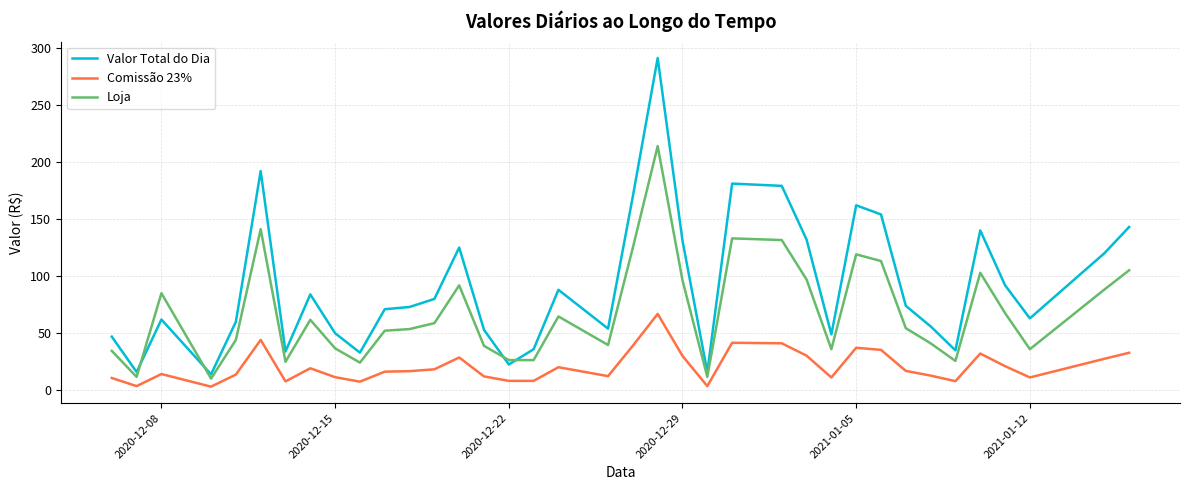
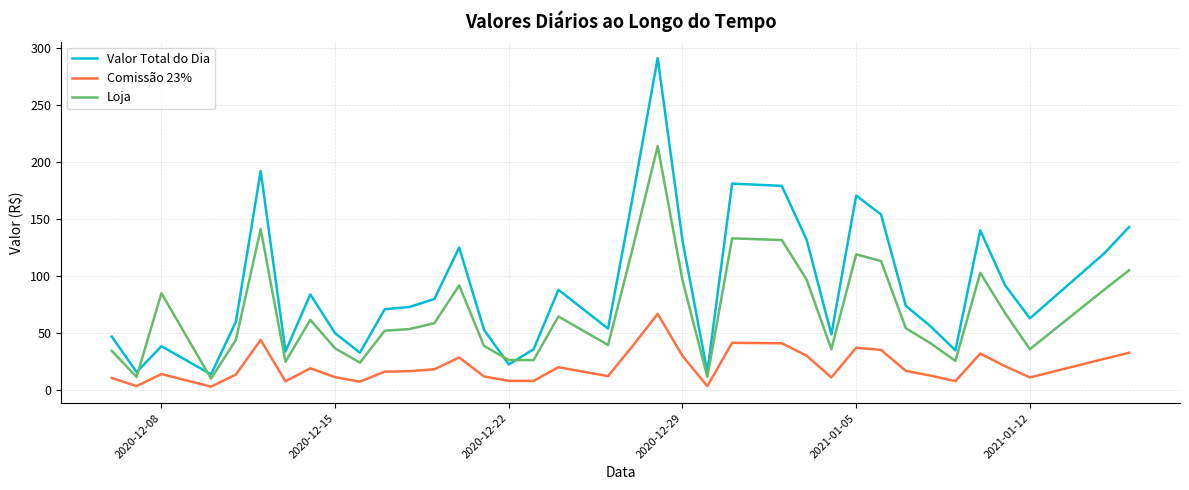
Valor Total do Dia, 2020-12-08: 62 -> 39
Valor Total do Dia, 2021-01-05: 162 -> 171
